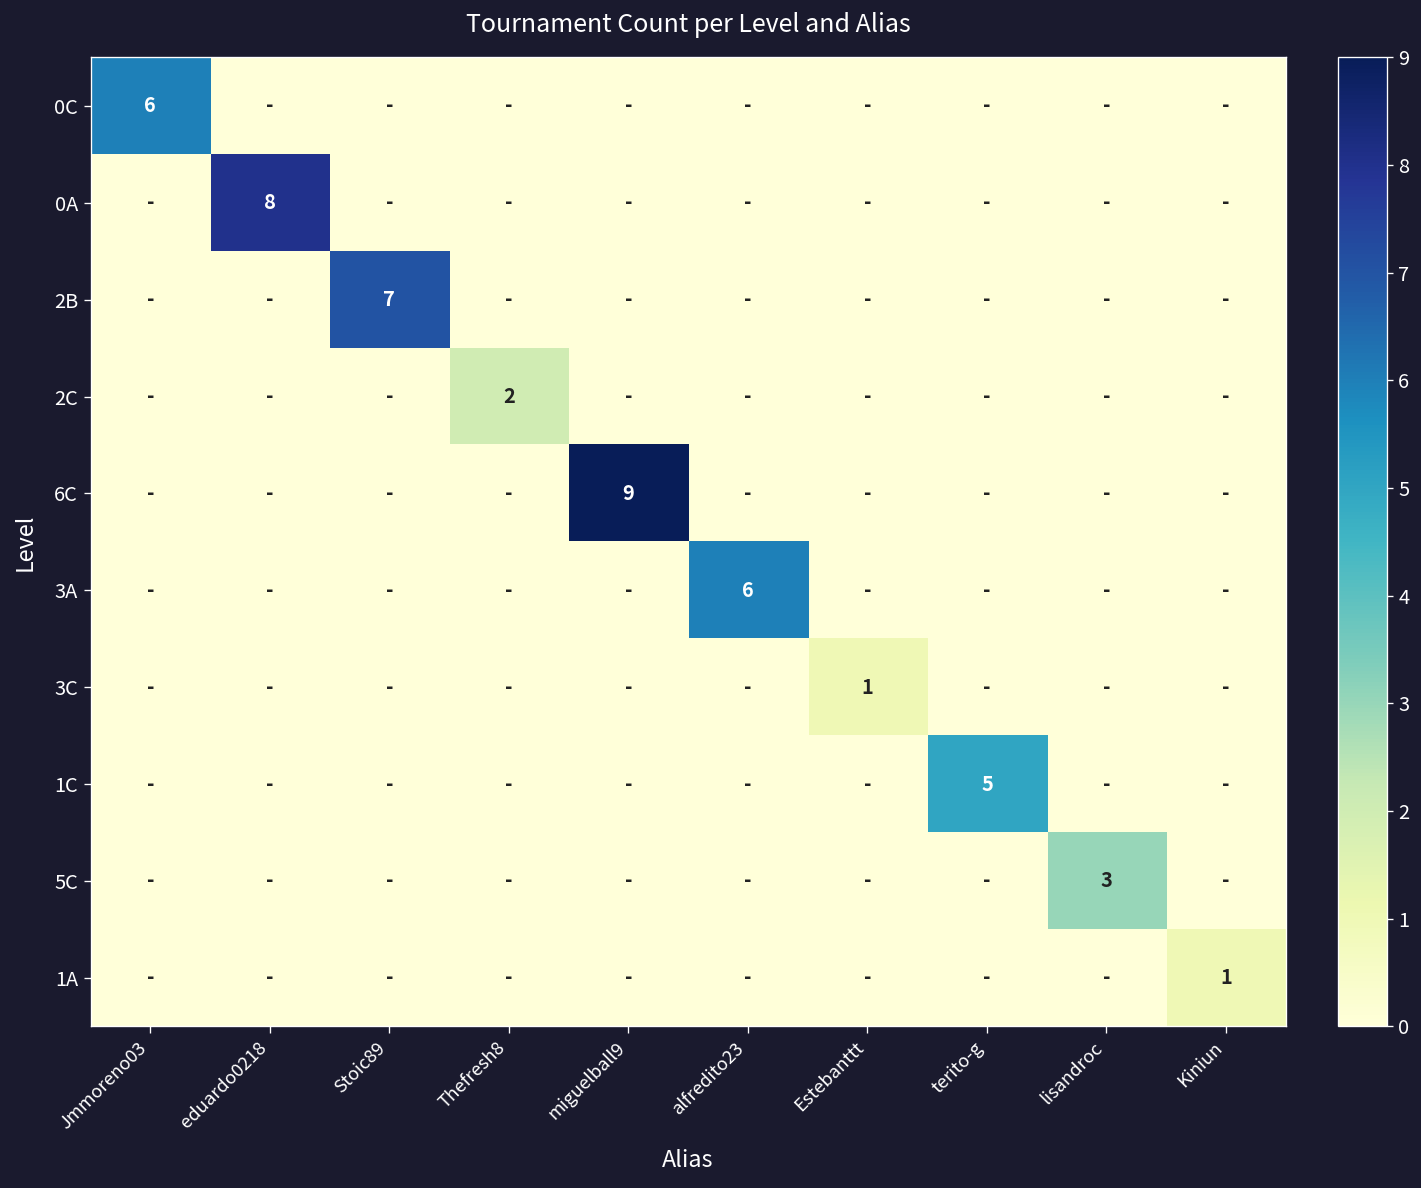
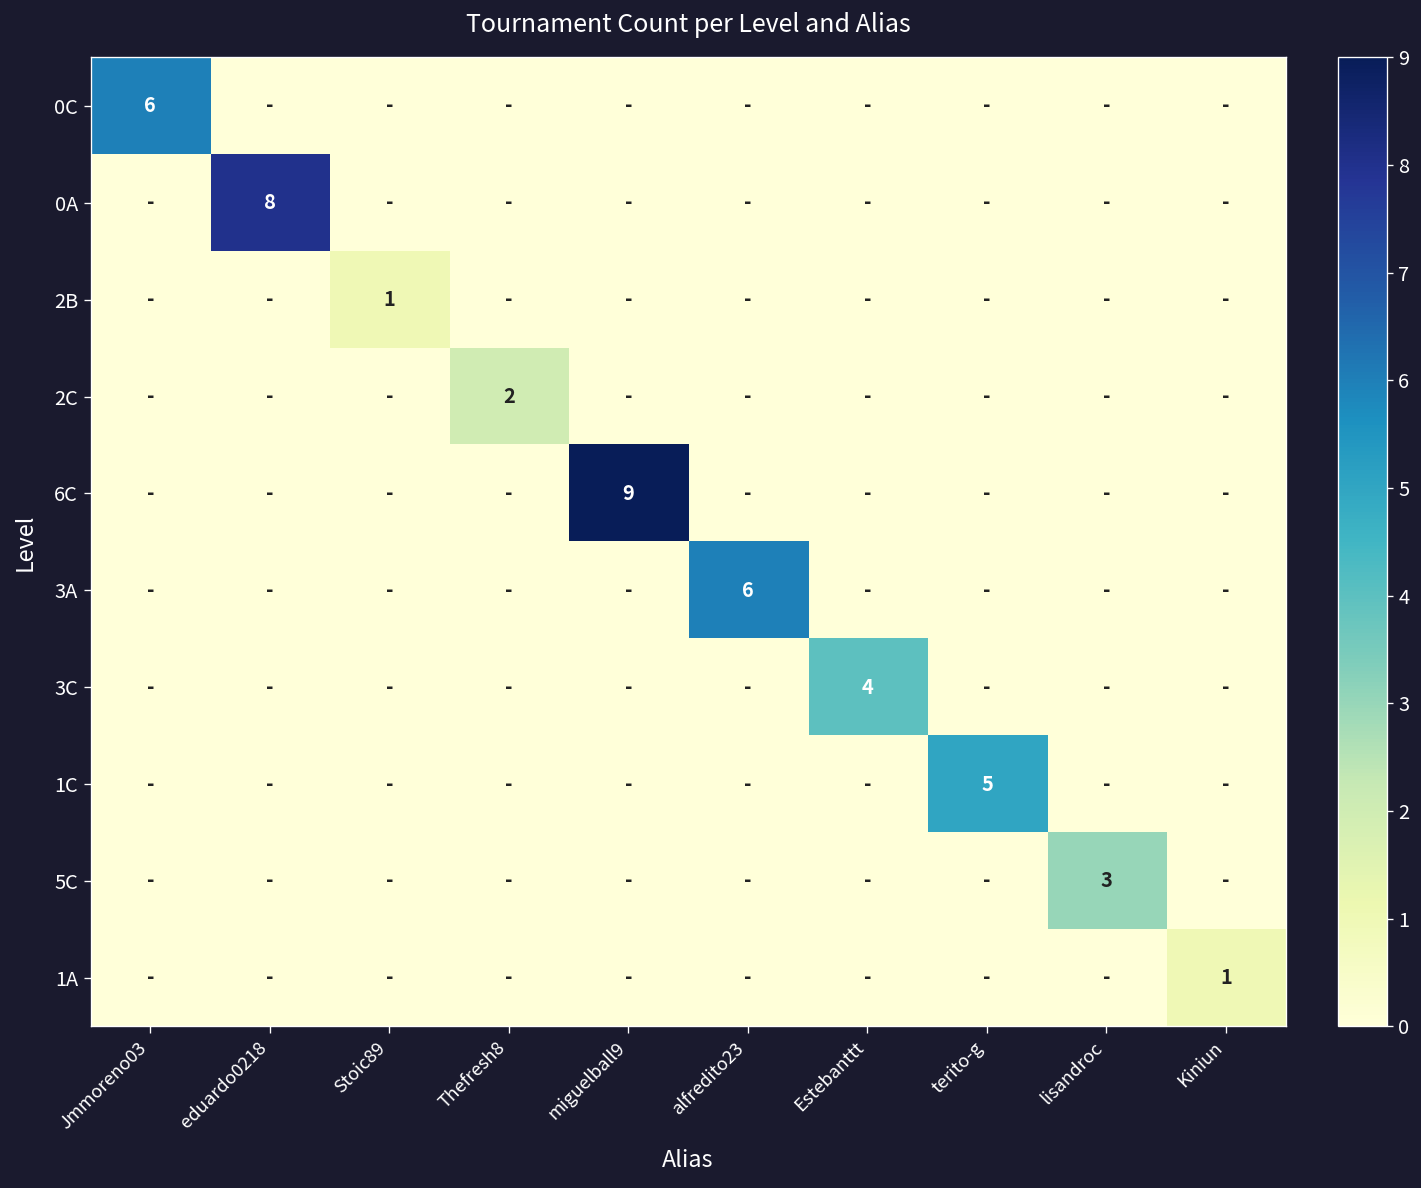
2B, Stoic89: 7 -> 1
3C, Estebanttt: 1 -> 4
